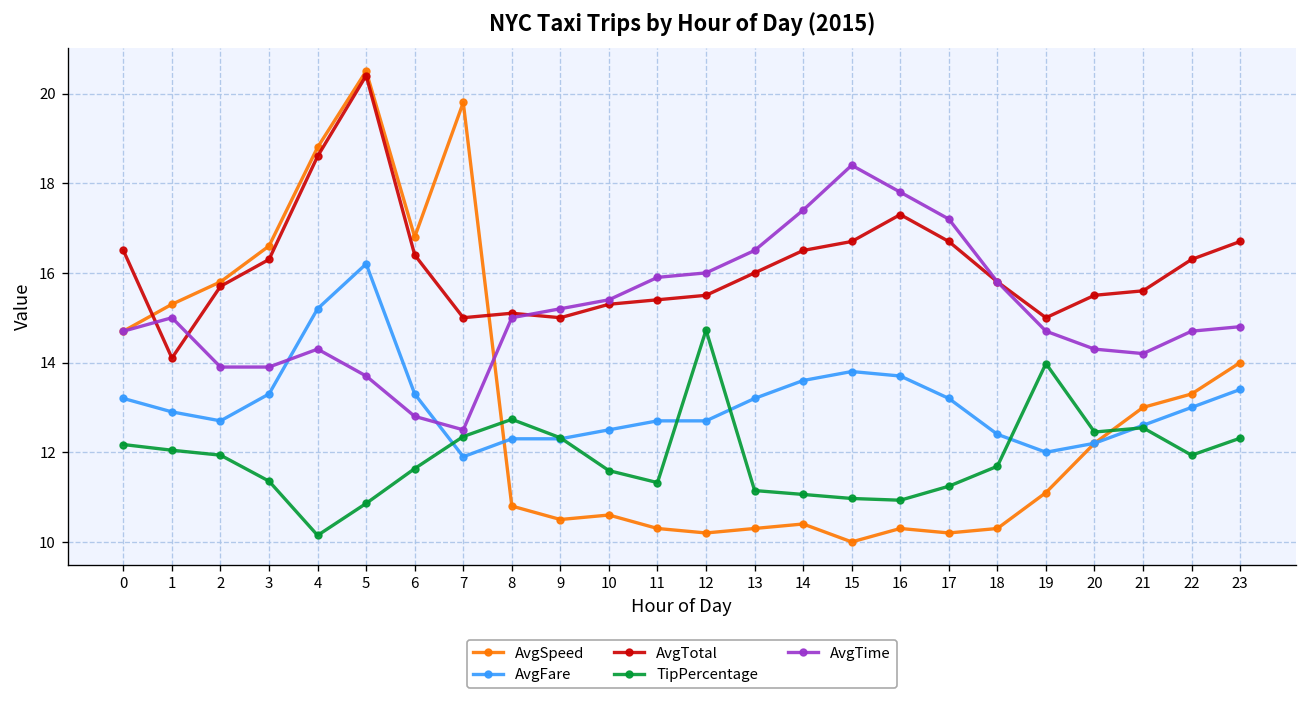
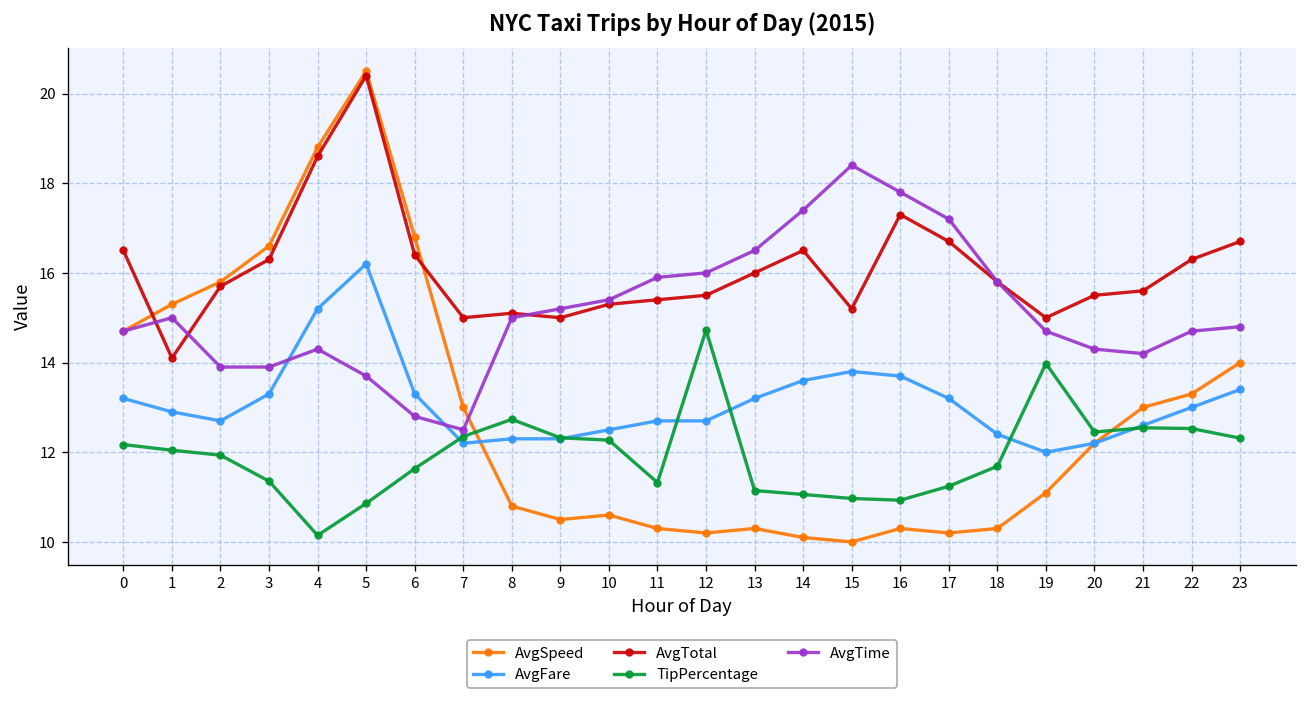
AvgSpeed, 7: 19.8 -> 13.0
AvgFare, 7: 11.9 -> 12.2
TipPercentage, 10: 11.6 -> 12.3
AvgSpeed, 14: 10.4 -> 10.1
AvgTotal, 15: 16.7 -> 15.2
TipPercentage, 22: 11.9 -> 12.5
